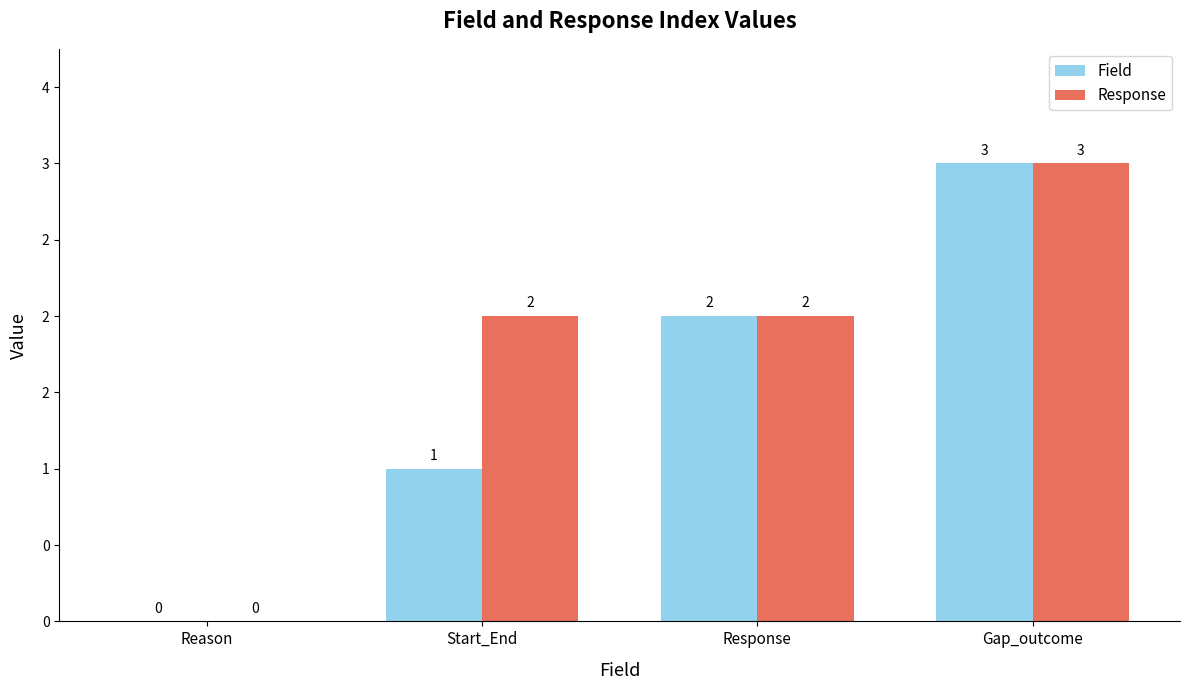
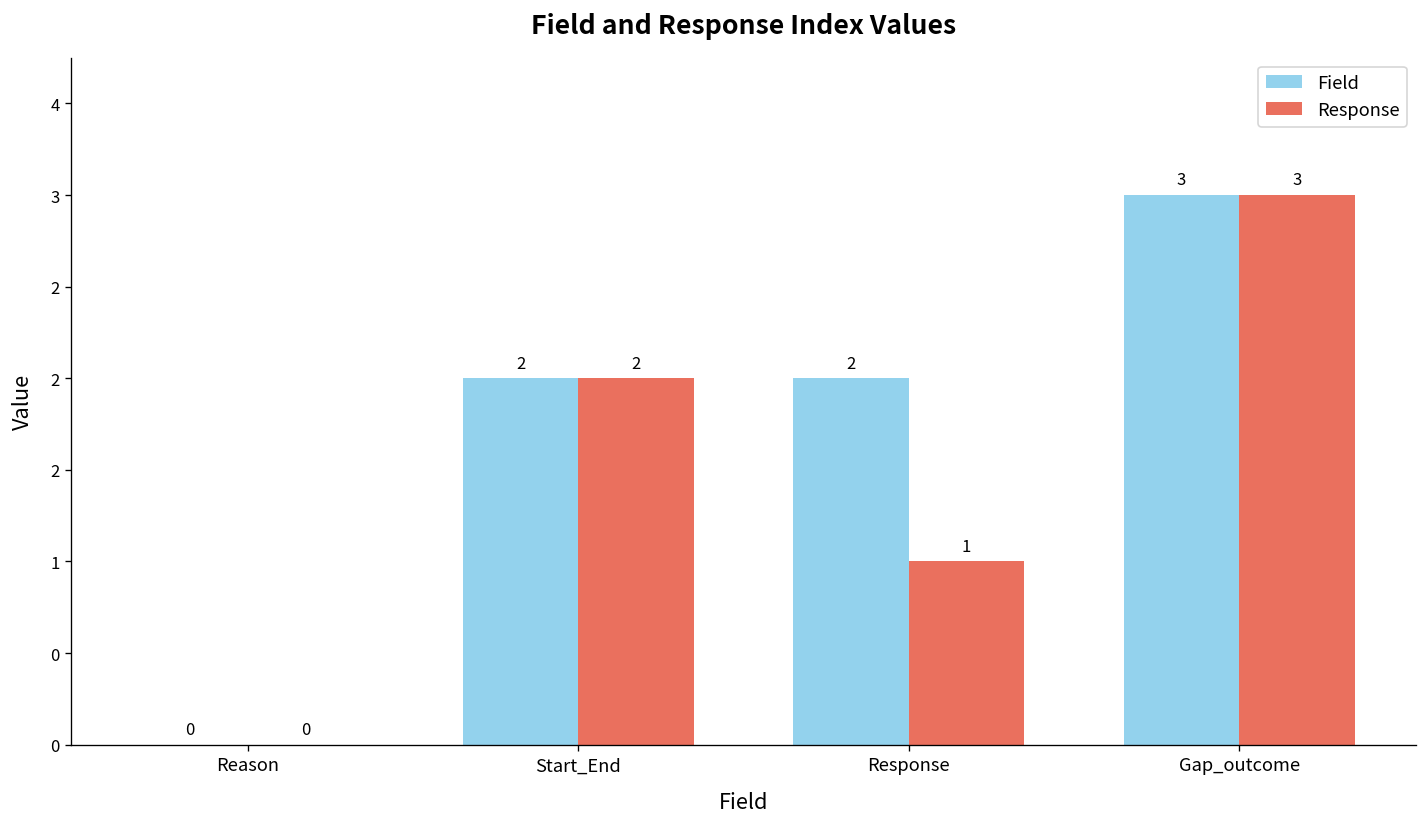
Field, Start_End: 1 -> 2
Response, Response: 2 -> 1
